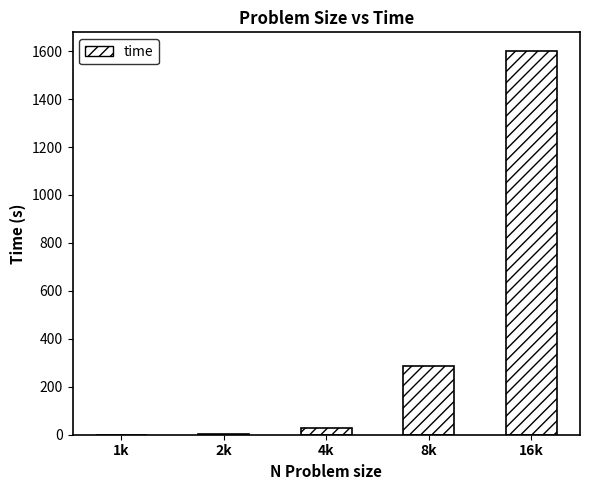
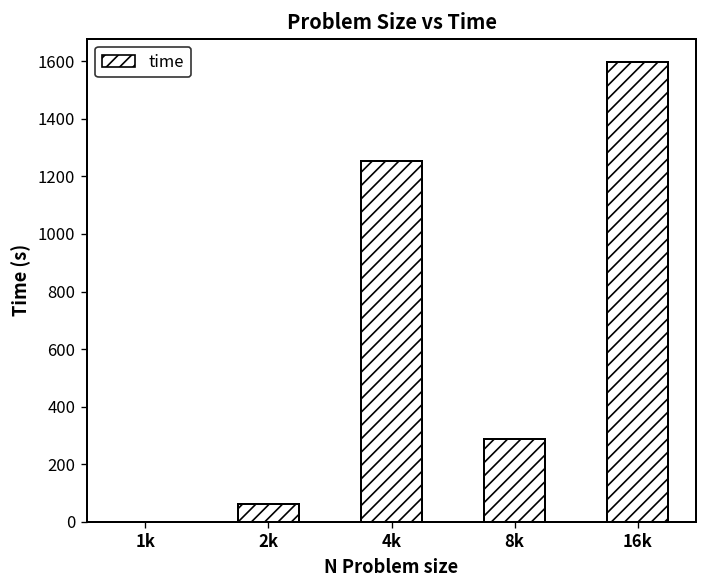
2k: 0 -> 60
4k: 30 -> 1250
